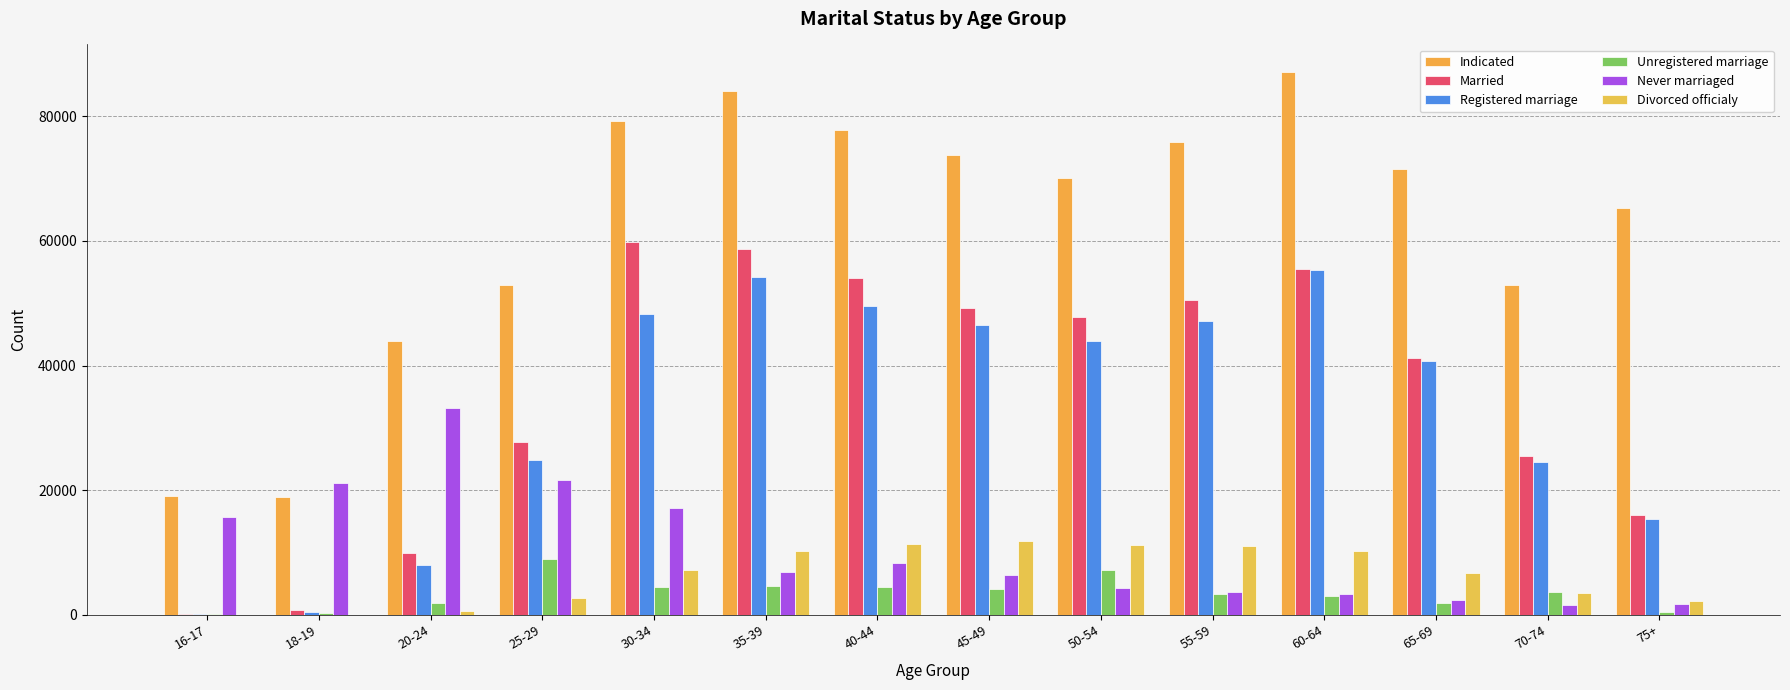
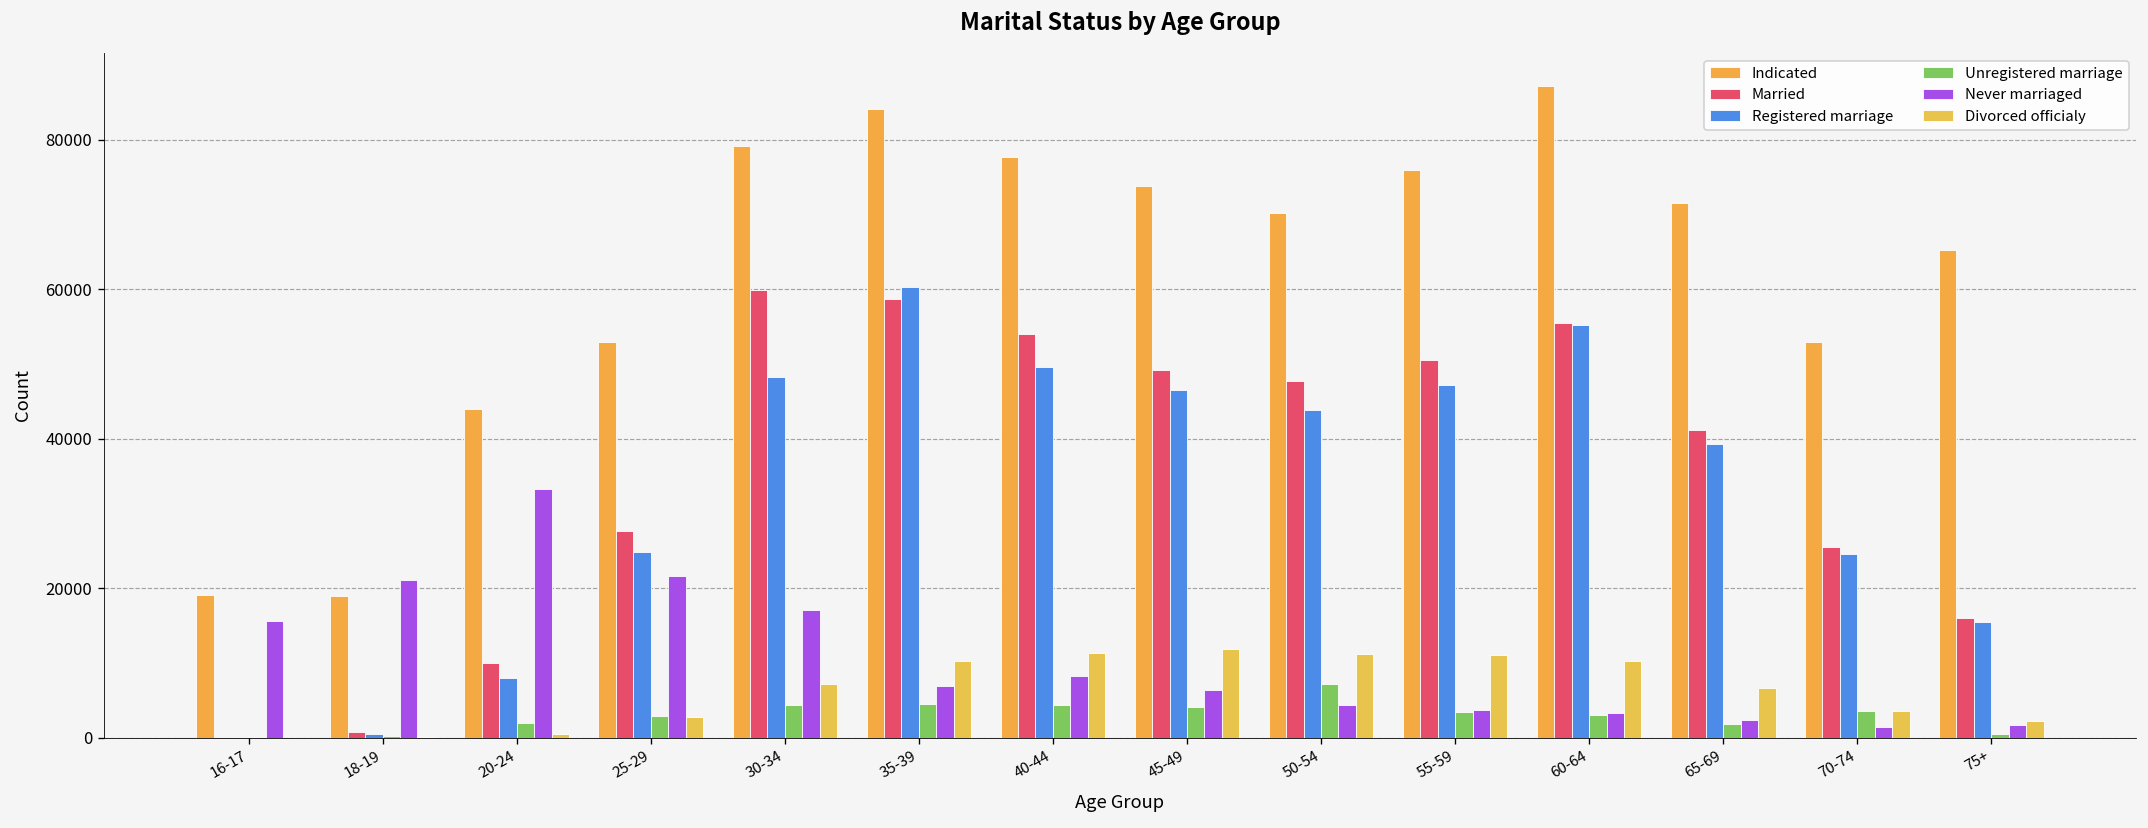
Unregistered marriage, 25-29: 9000 -> 3000
Registered marriage, 35-39: 54000 -> 60000
Registered marriage, 65-69: 41000 -> 39000
